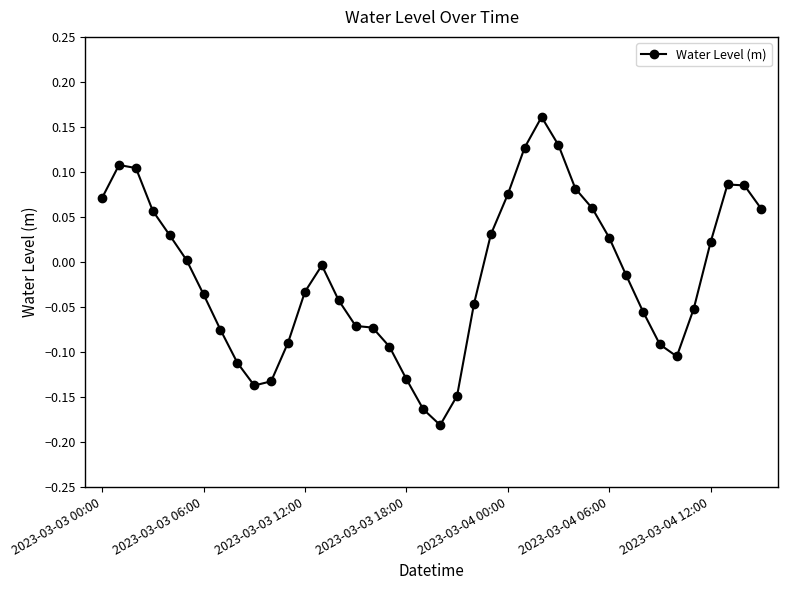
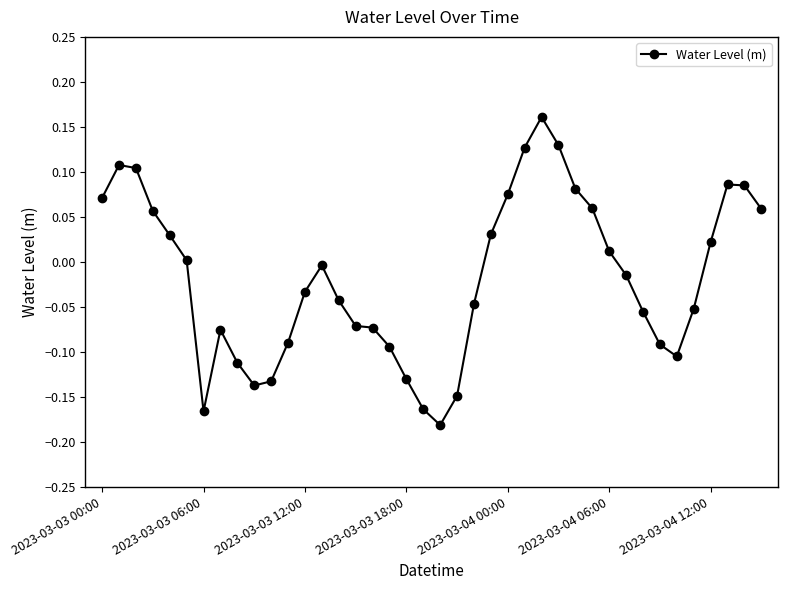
2023-03-03 06:00: -0.04 -> -0.17
2023-03-04 06:00: 0.03 -> 0.01
